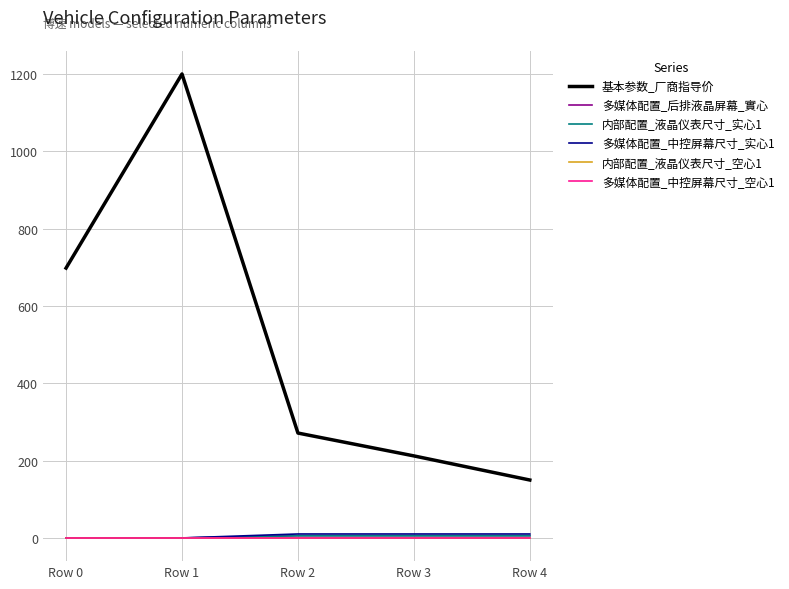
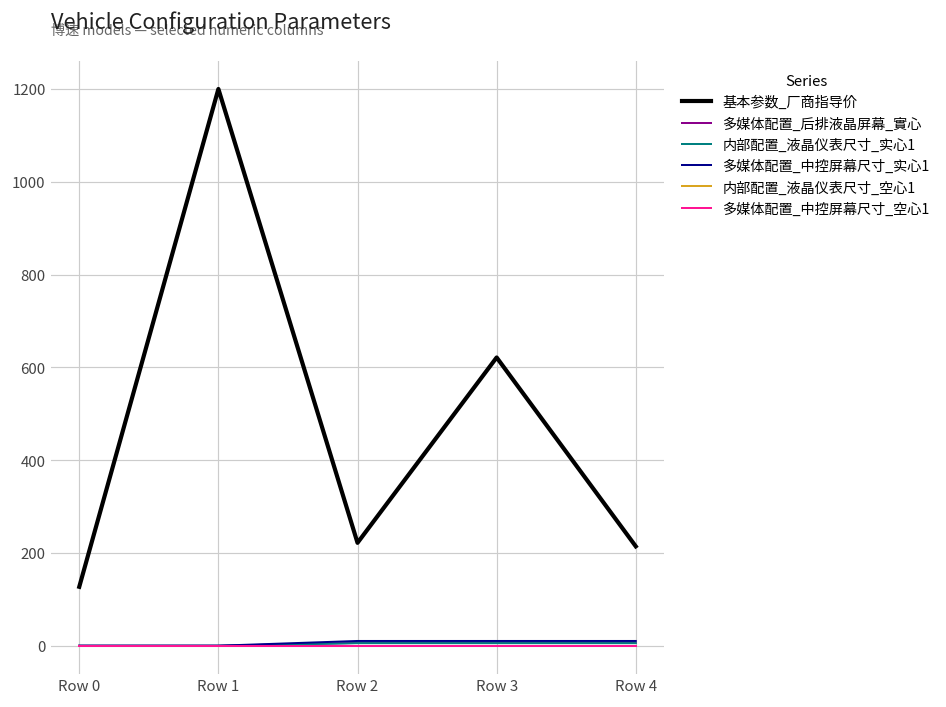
基本参数_厂商指导价, Row 0: 700 -> 130
基本参数_厂商指导价, Row 2: 270 -> 220
基本参数_厂商指导价, Row 3: 210 -> 620
基本参数_厂商指导价, Row 4: 150 -> 210
